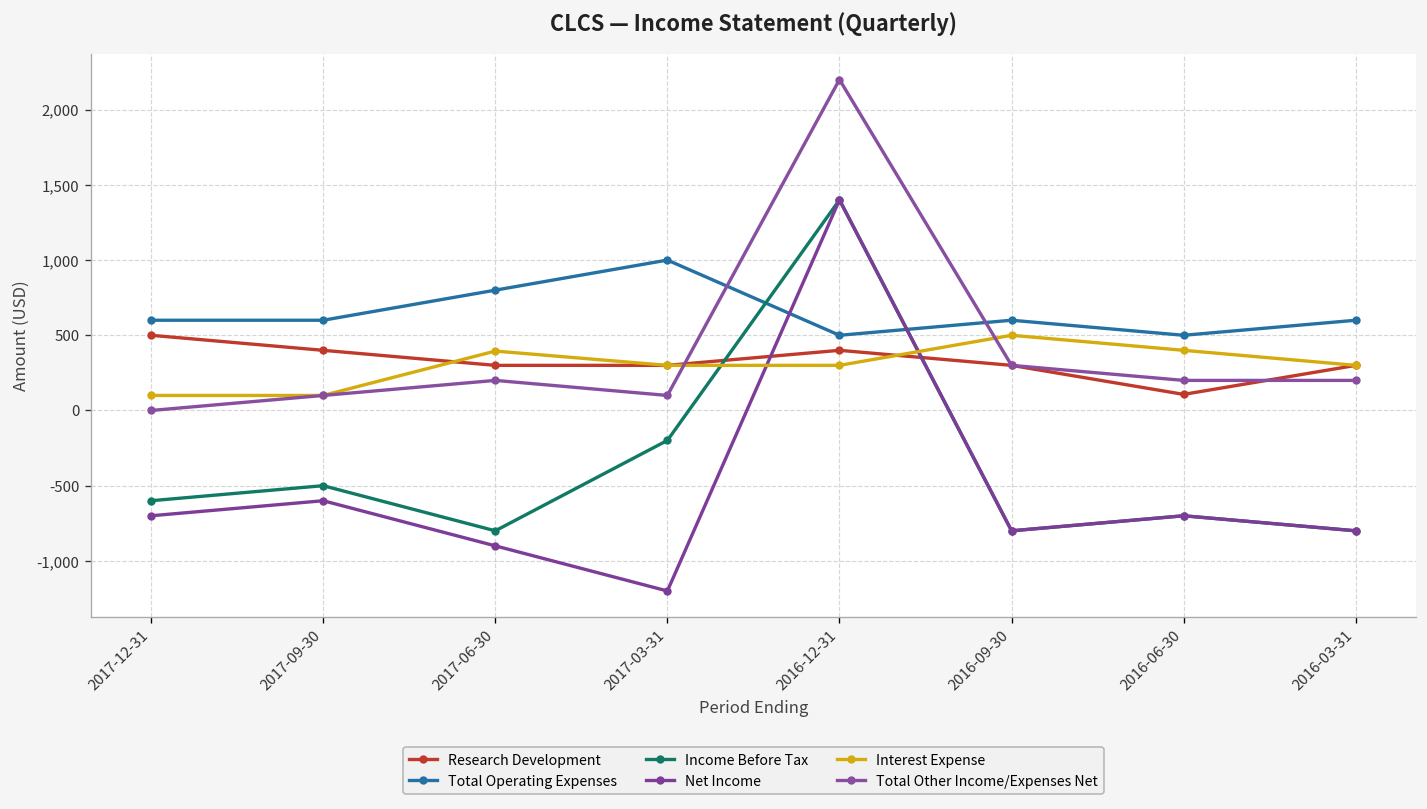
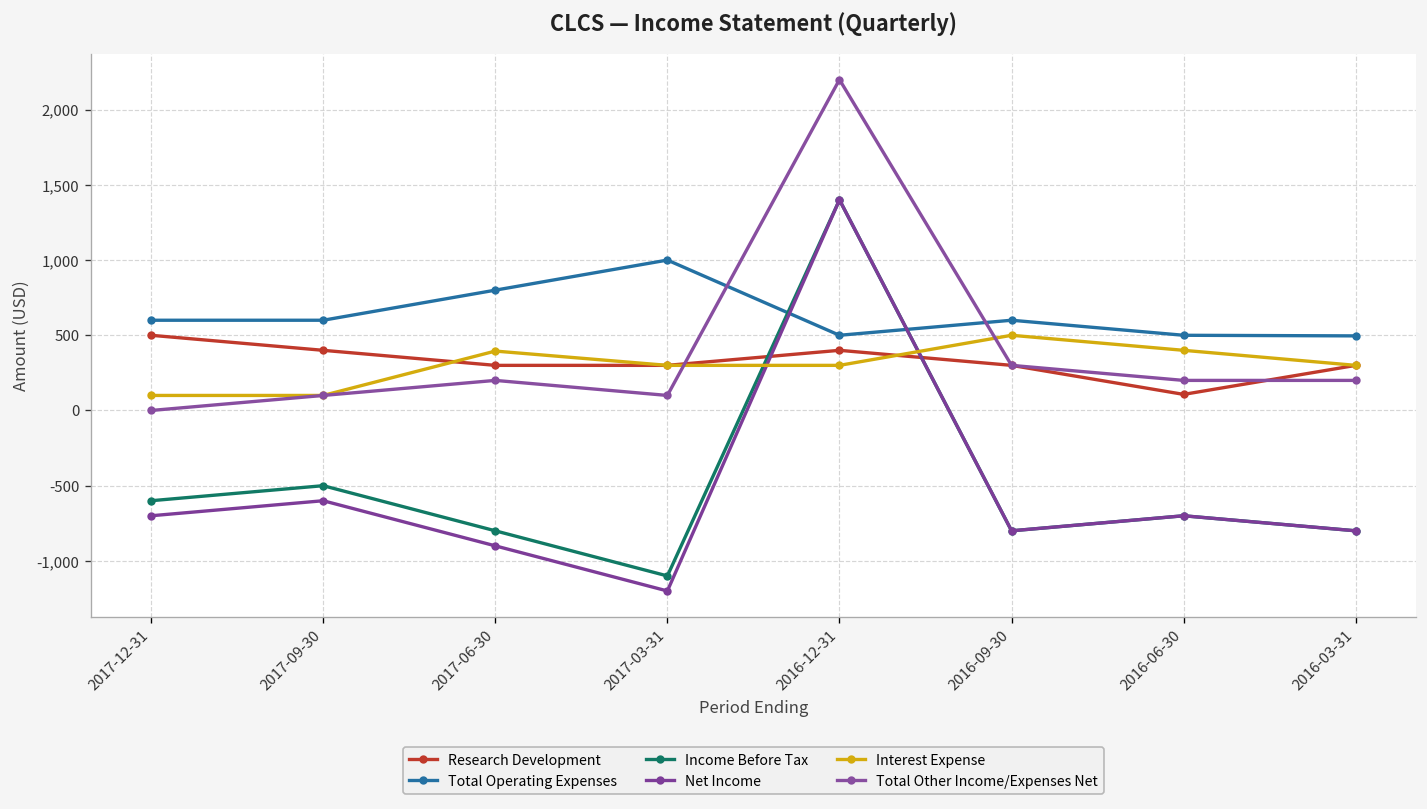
Income Before Tax, 2017-03-31: -200 -> -1,100
Total Operating Expenses, 2016-03-31: 600 -> 500
